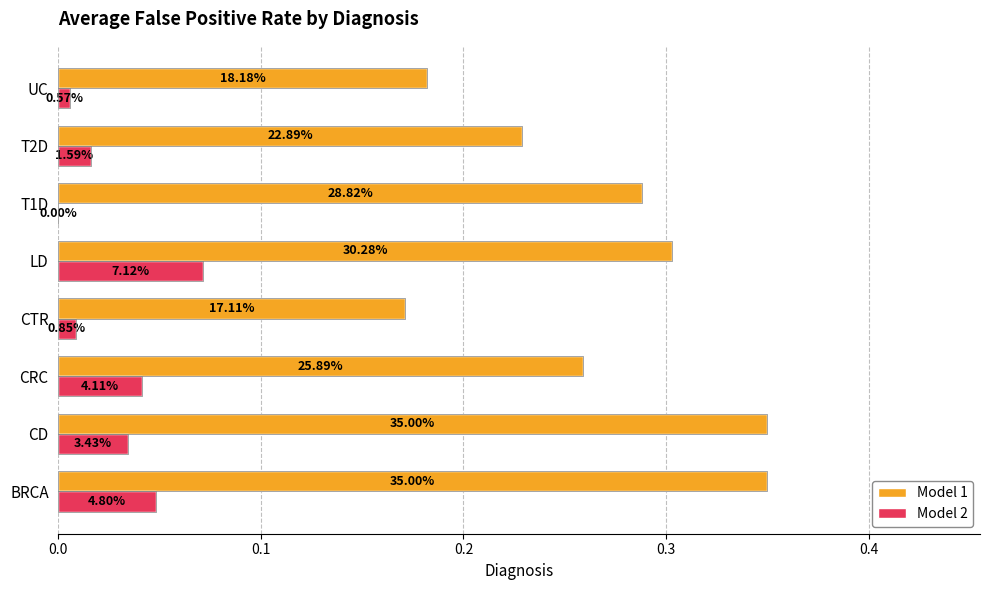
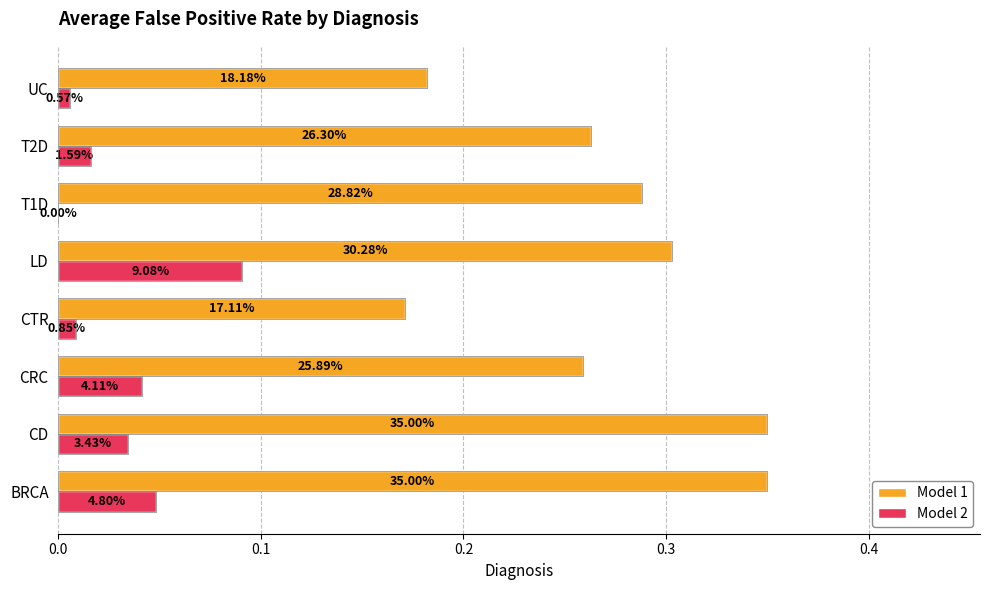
Model 1, T2D: 22.89% -> 26.30%
Model 2, LD: 7.12% -> 9.08%
